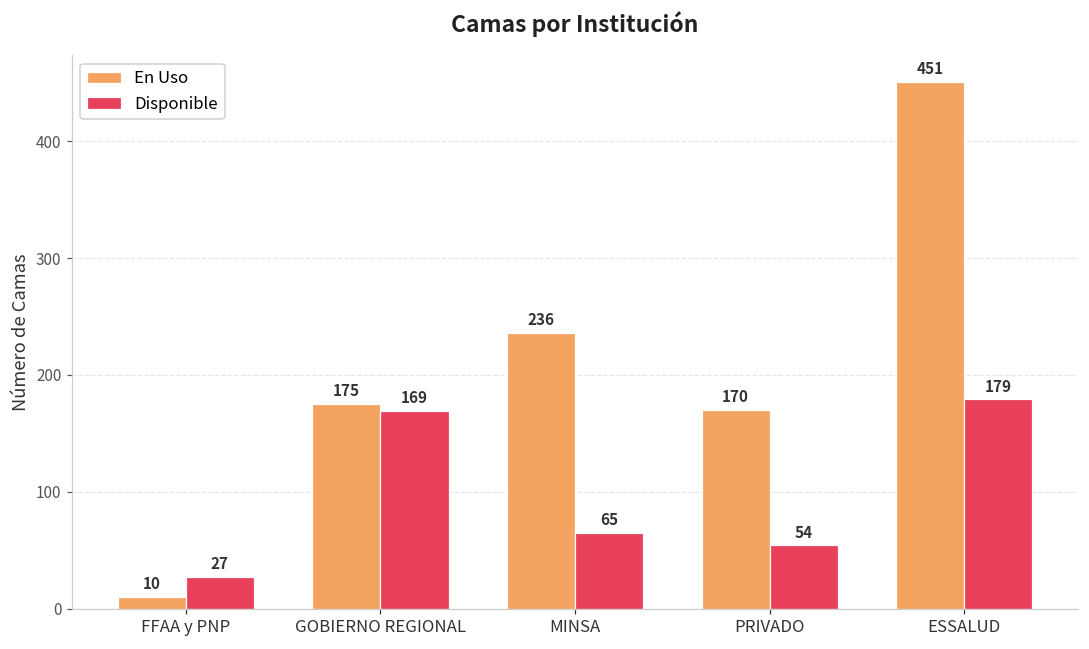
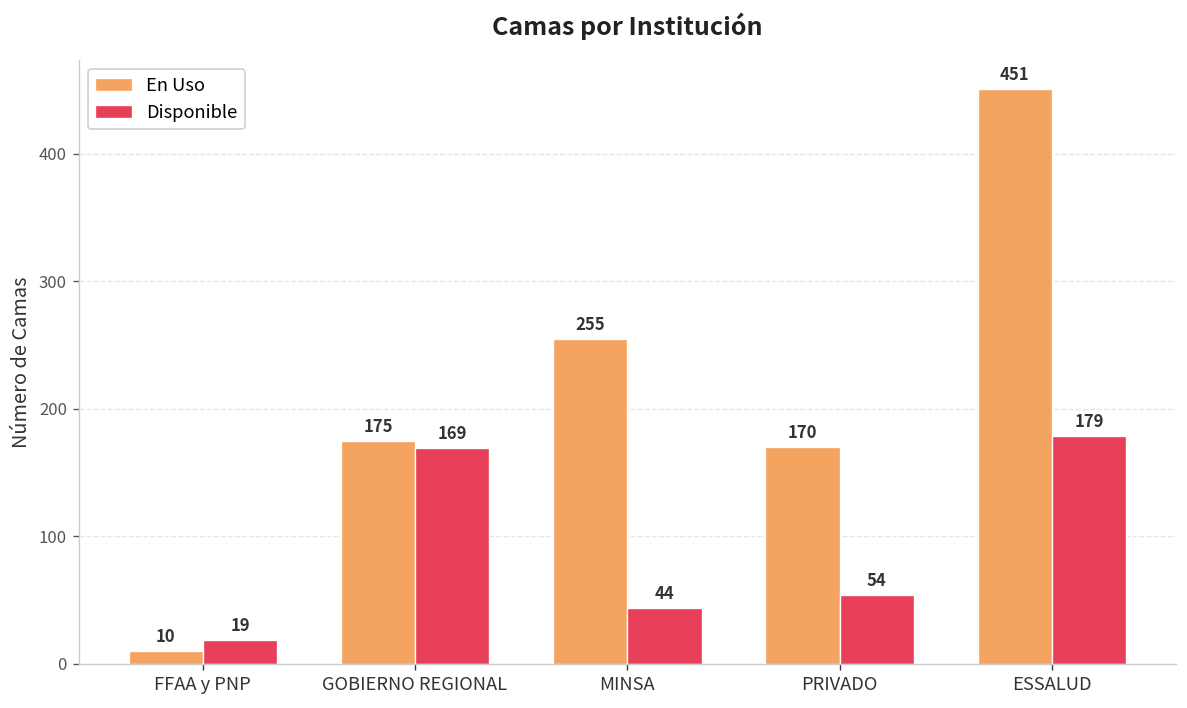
Disponible, FFAA y PNP: 27 -> 19
En Uso, MINSA: 236 -> 255
Disponible, MINSA: 65 -> 44
